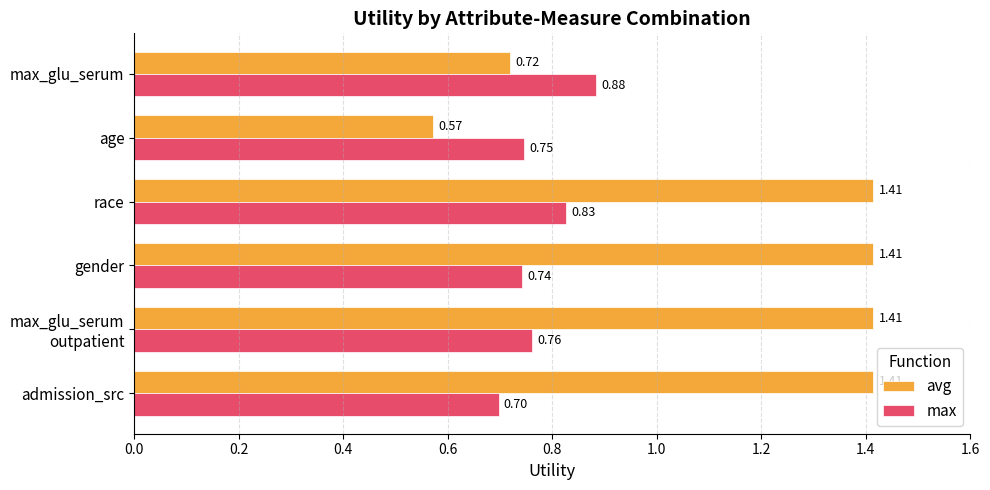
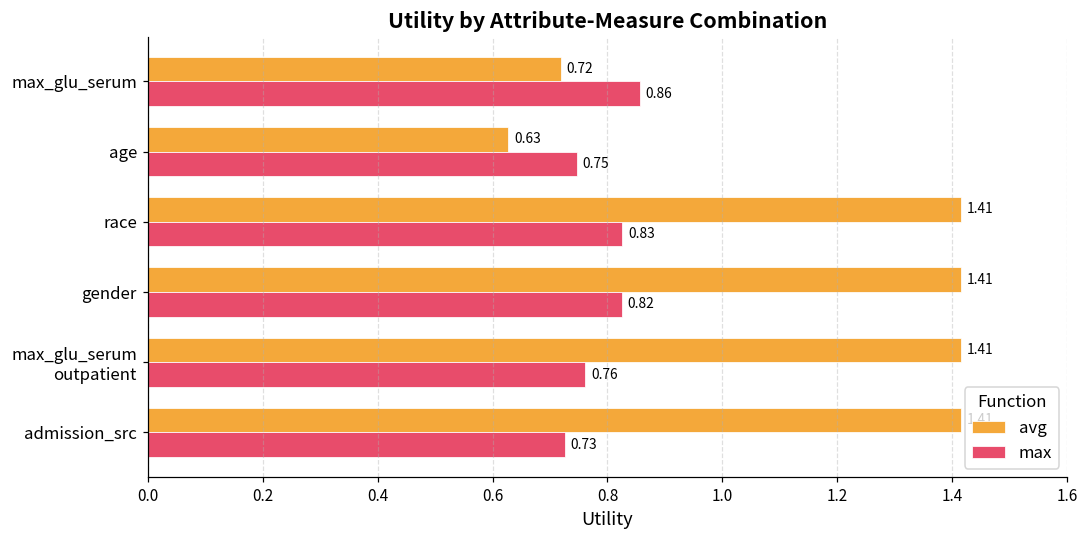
max, max_glu_serum: 0.88 -> 0.86
avg, age: 0.57 -> 0.63
max, gender: 0.74 -> 0.82
max, admission_src: 0.70 -> 0.73
